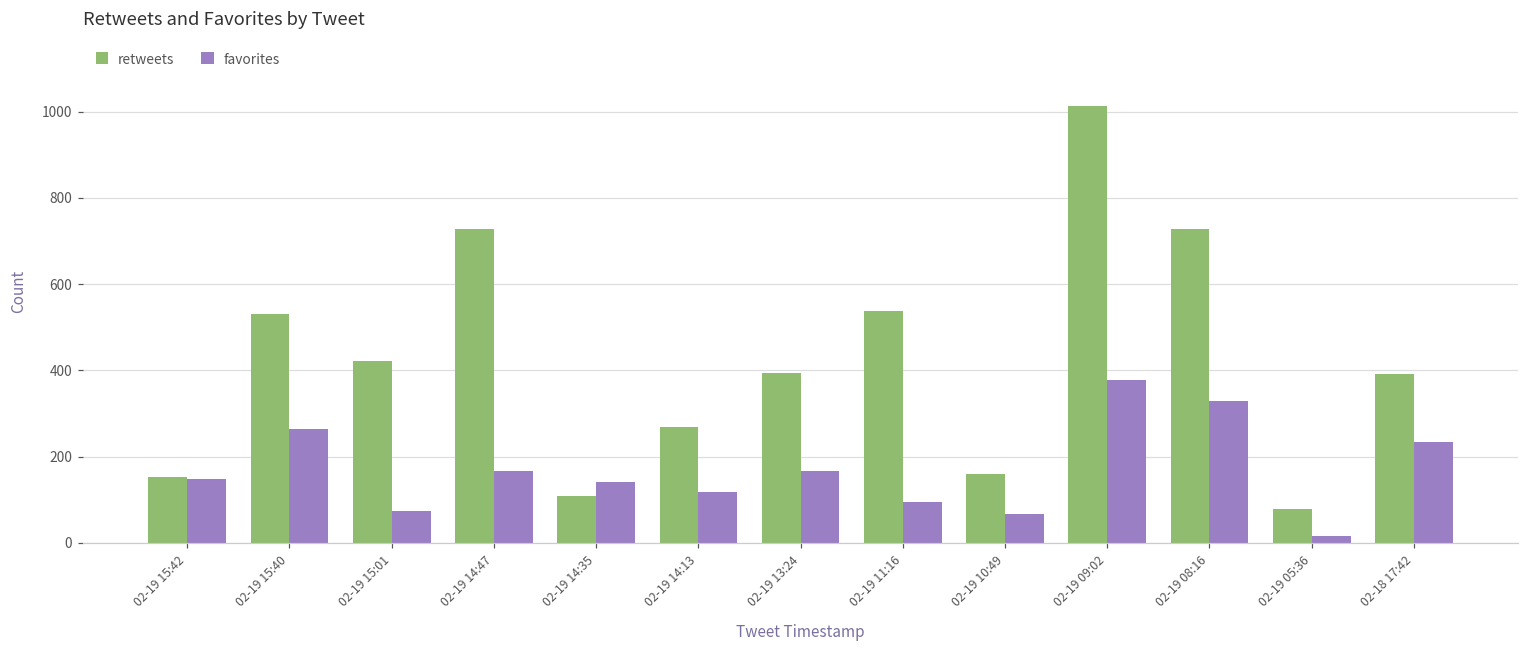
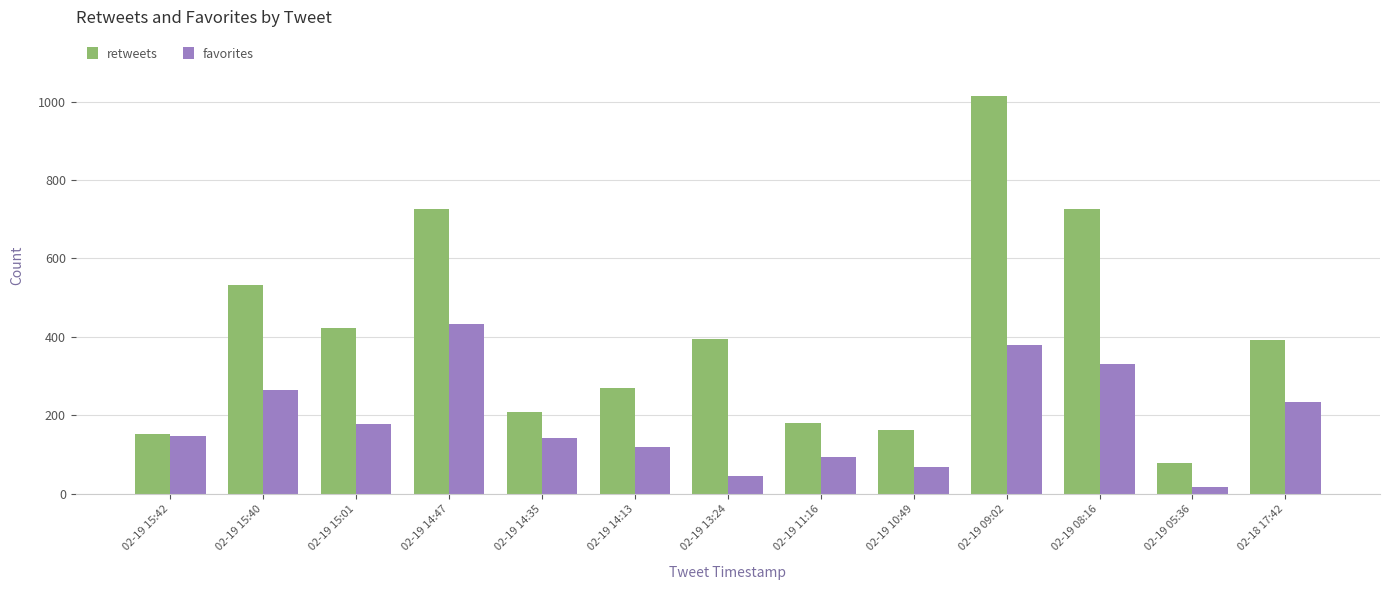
favorites, 02-19 15:01: 70 -> 180
favorites, 02-19 14:47: 170 -> 430
retweets, 02-19 14:35: 110 -> 210
favorites, 02-19 13:24: 170 -> 50
retweets, 02-19 11:16: 540 -> 180
